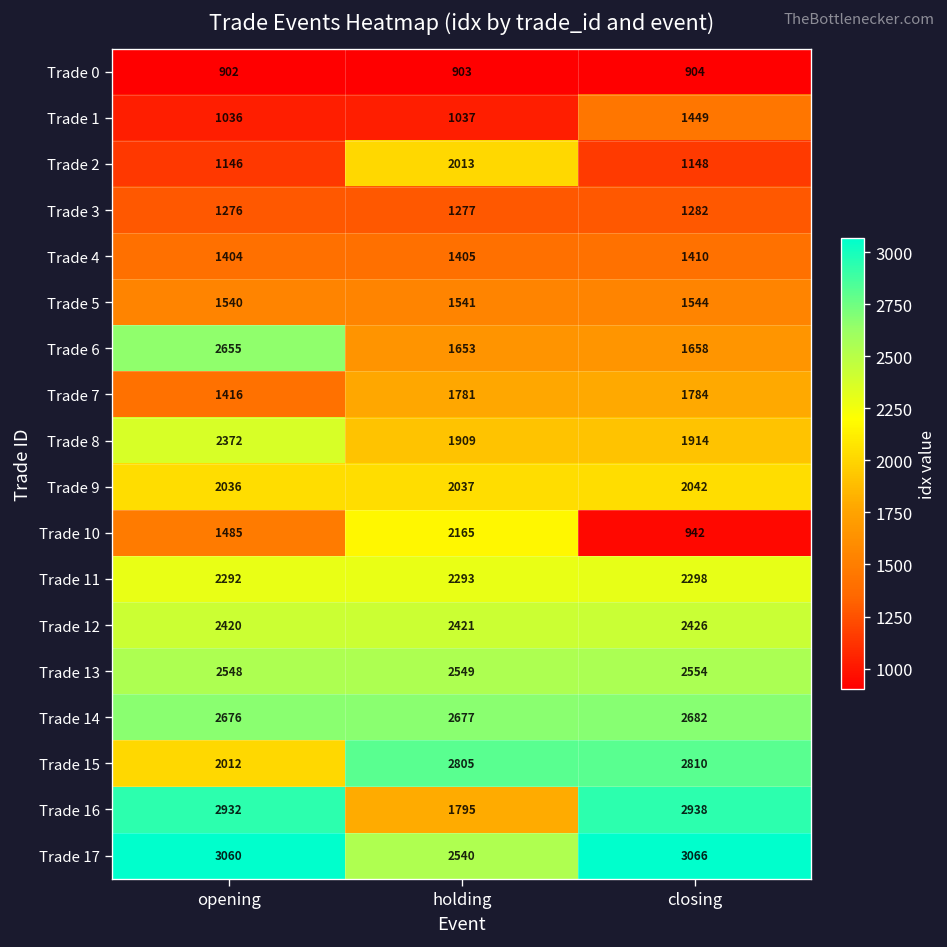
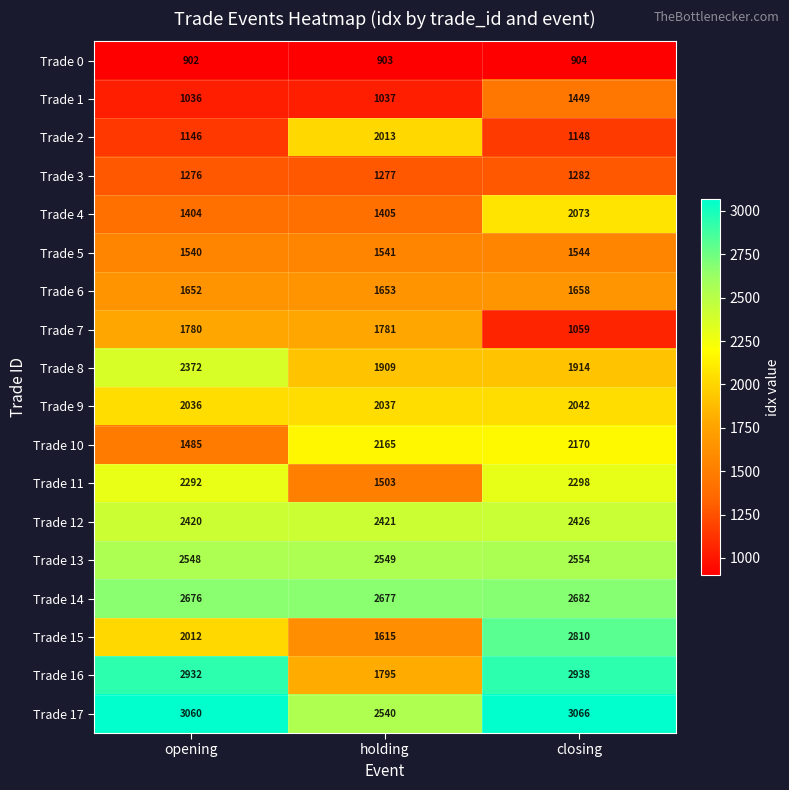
Trade 4, closing: 1410 -> 2073
Trade 6, opening: 2655 -> 1652
Trade 7, opening: 1416 -> 1780
Trade 7, closing: 1784 -> 1059
Trade 10, closing: 942 -> 2170
Trade 11, holding: 2293 -> 1503
Trade 15, holding: 2805 -> 1615
